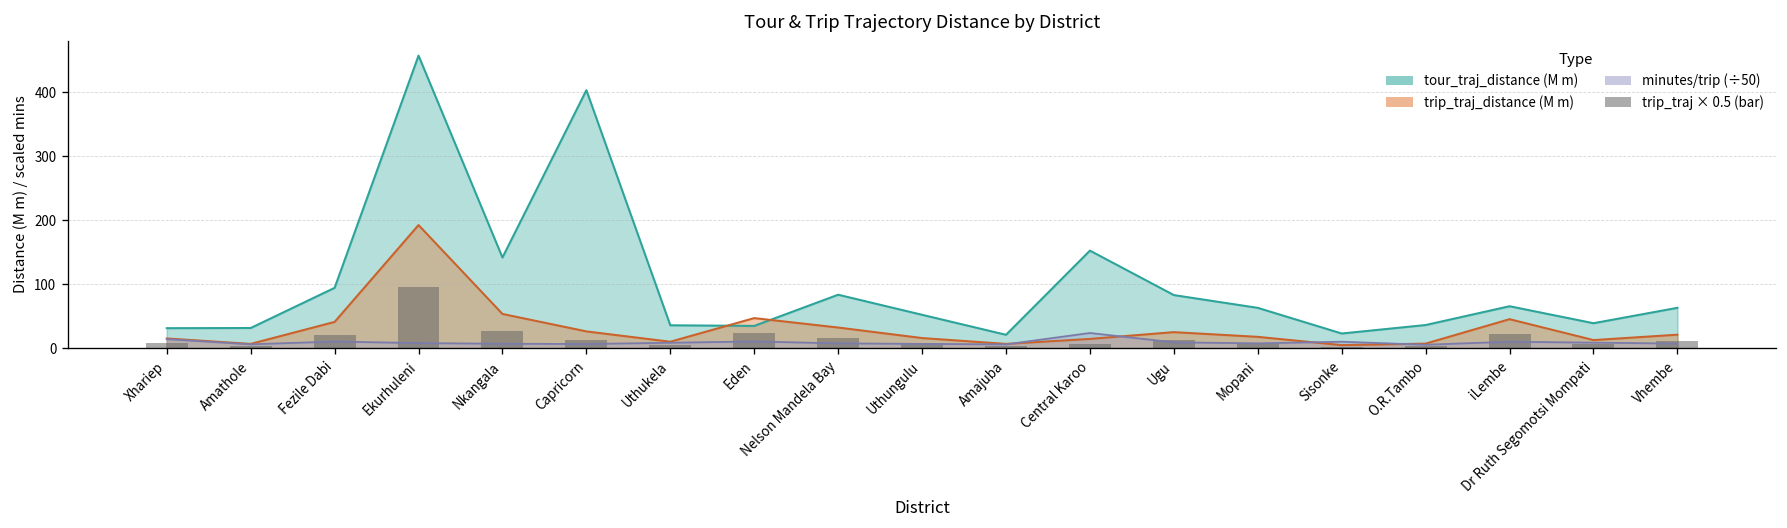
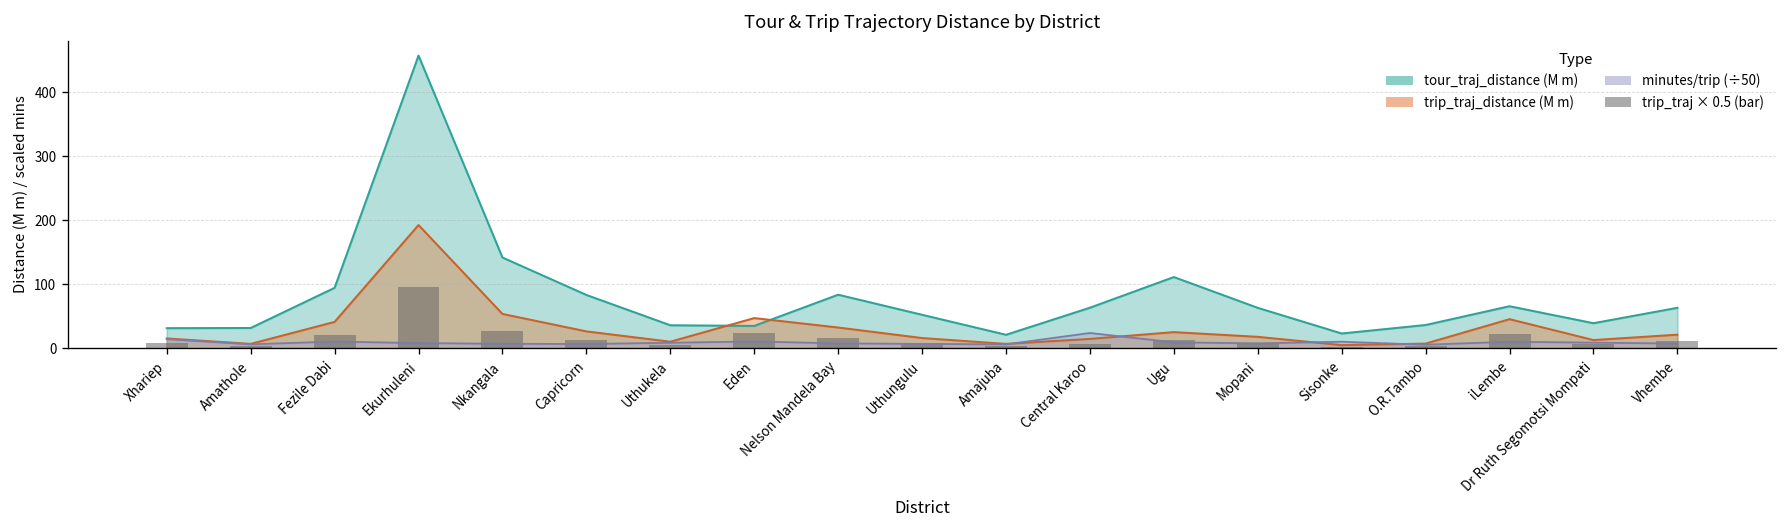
tour_traj_distance (M m), Capricorn: 400 -> 80
tour_traj_distance (M m), Central Karoo: 150 -> 60
tour_traj_distance (M m), Ugu: 80 -> 110
